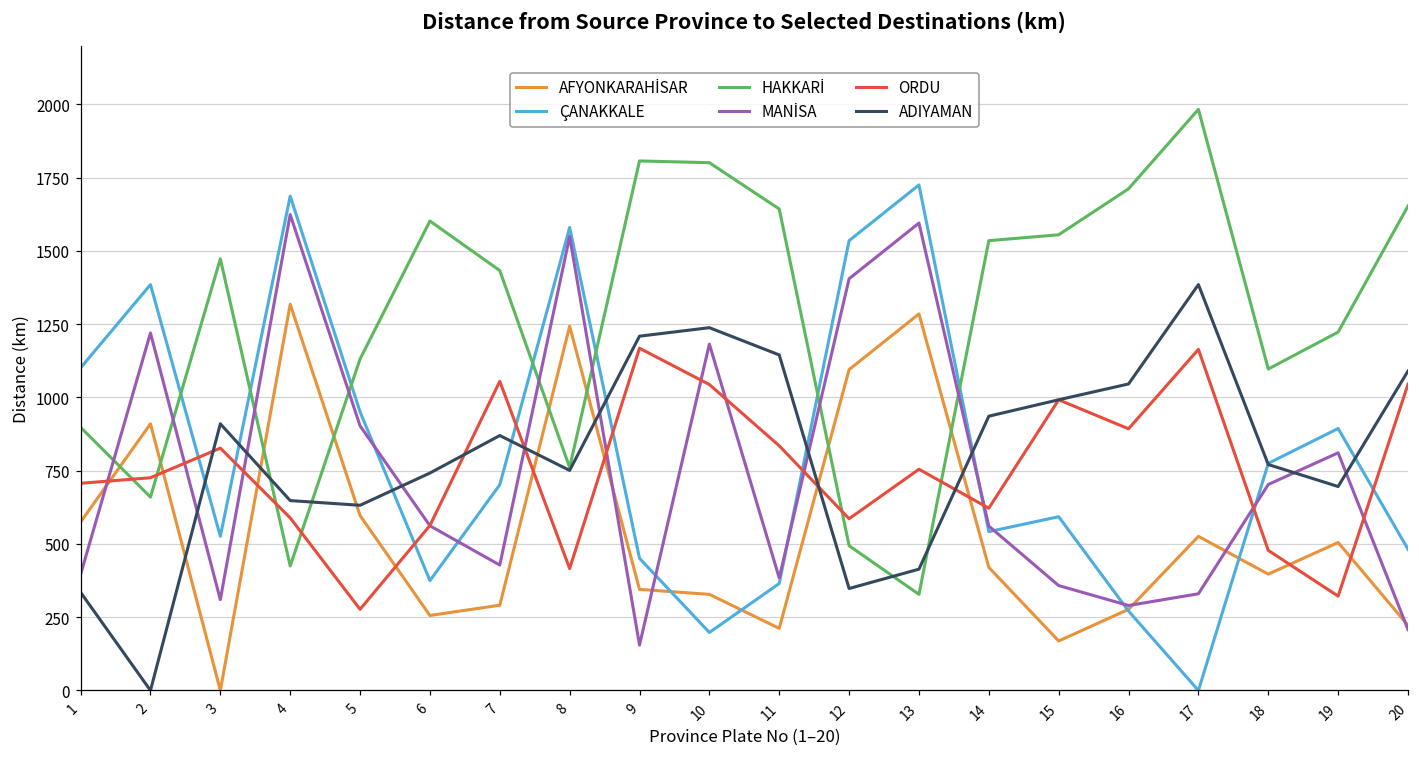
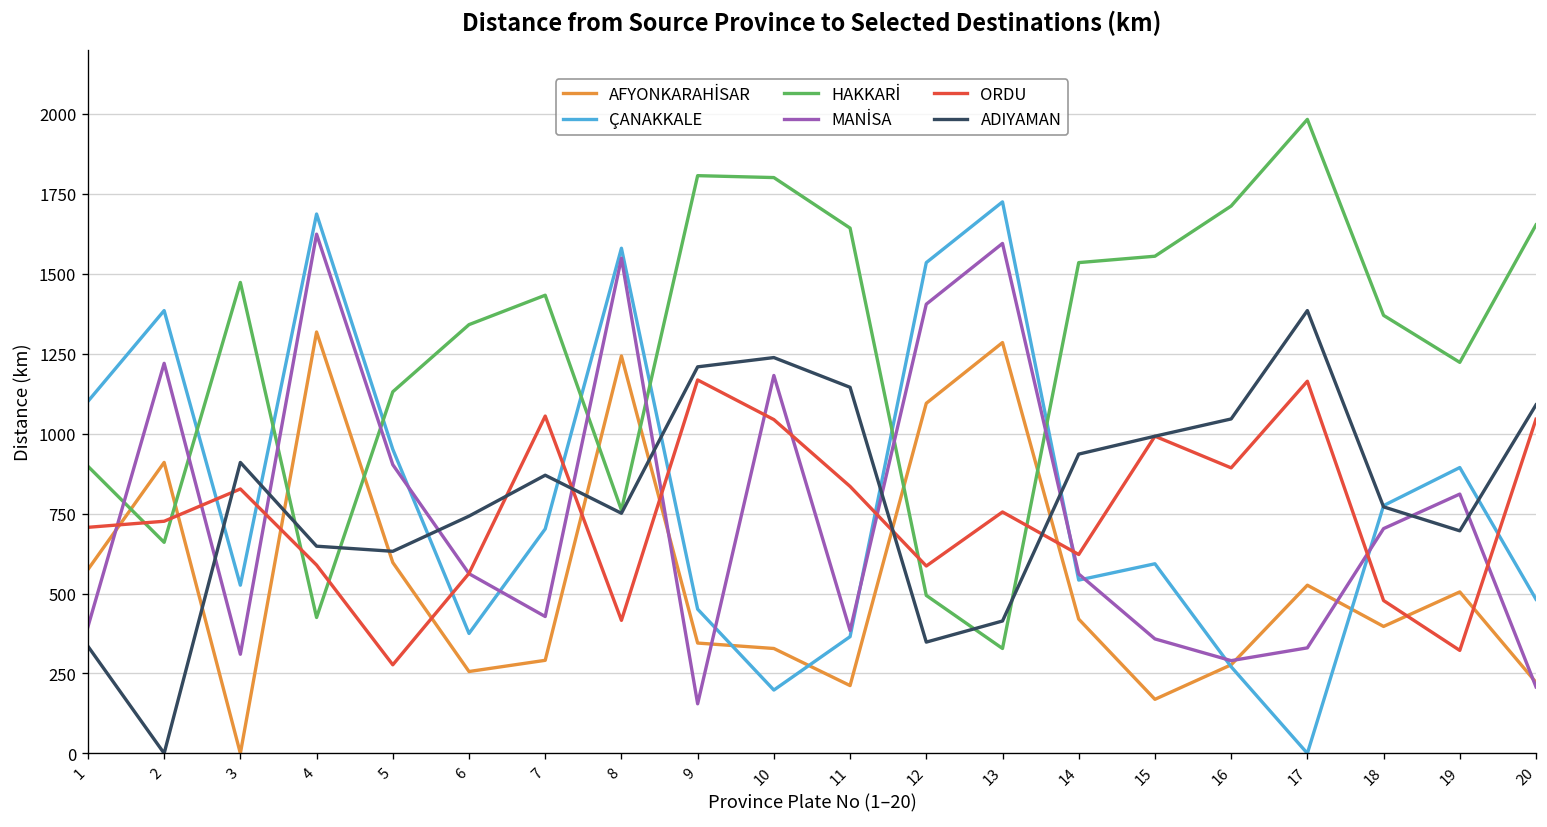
HAKKARİ, 6: 1600 -> 1340
HAKKARİ, 18: 1100 -> 1370
